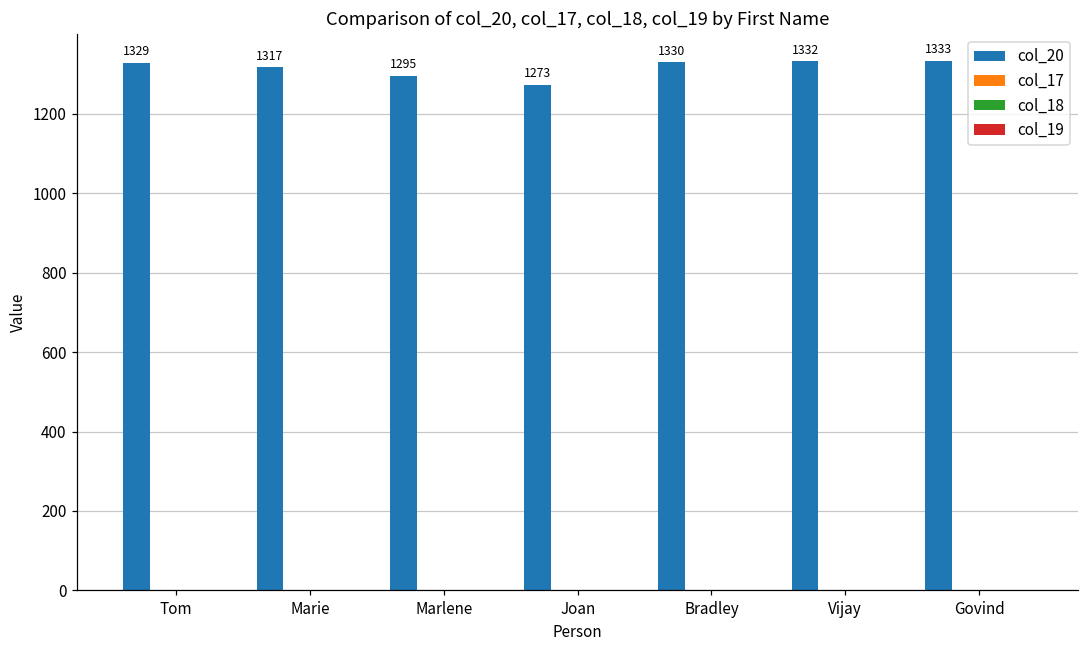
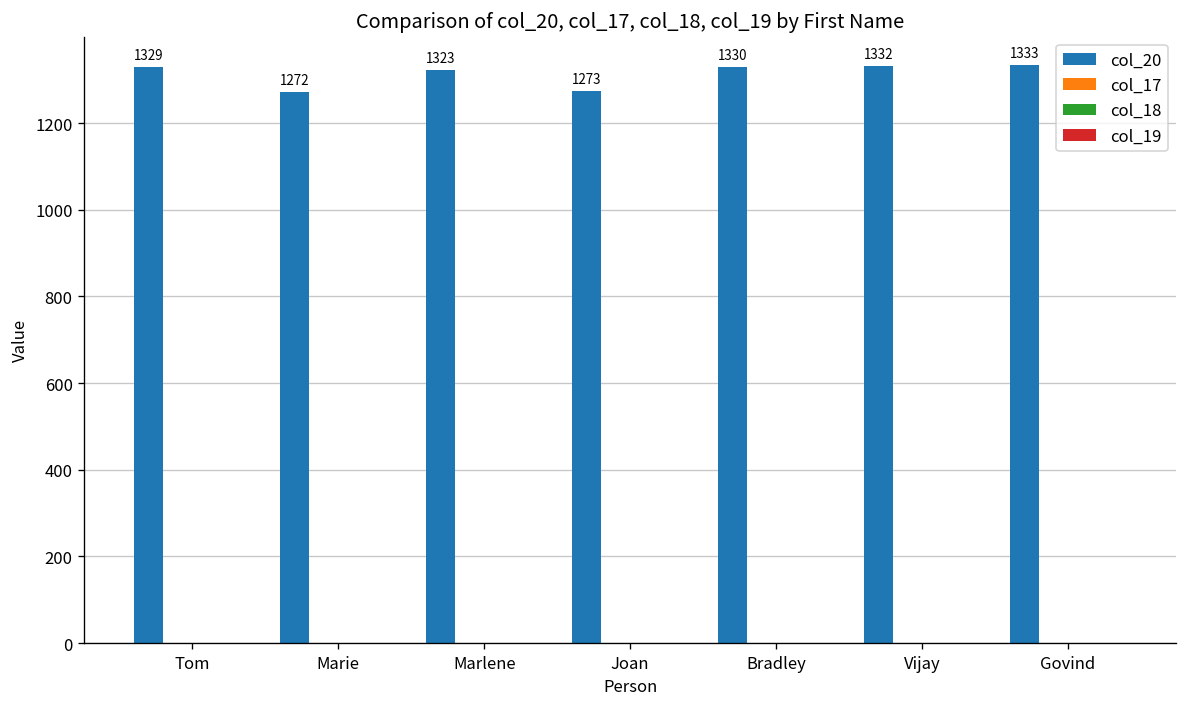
col_20, Marie: 1317 -> 1272
col_20, Marlene: 1295 -> 1323
